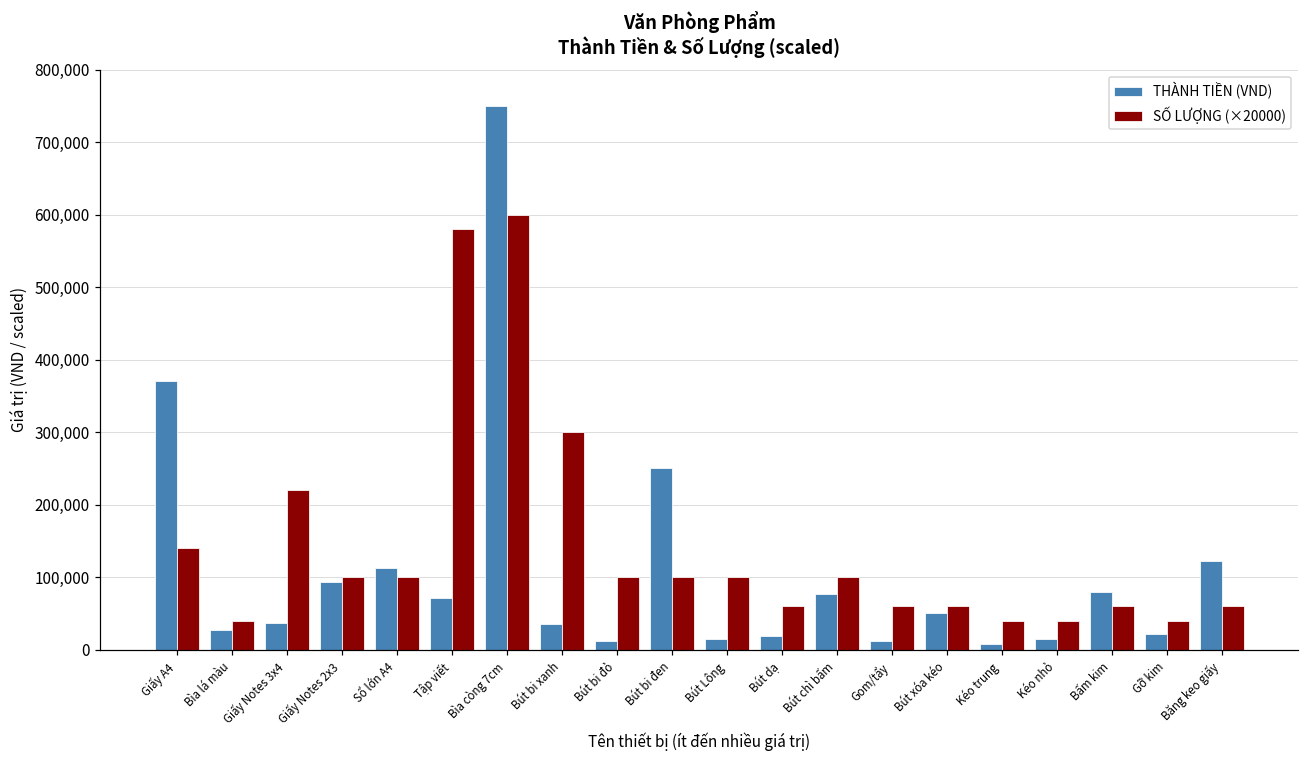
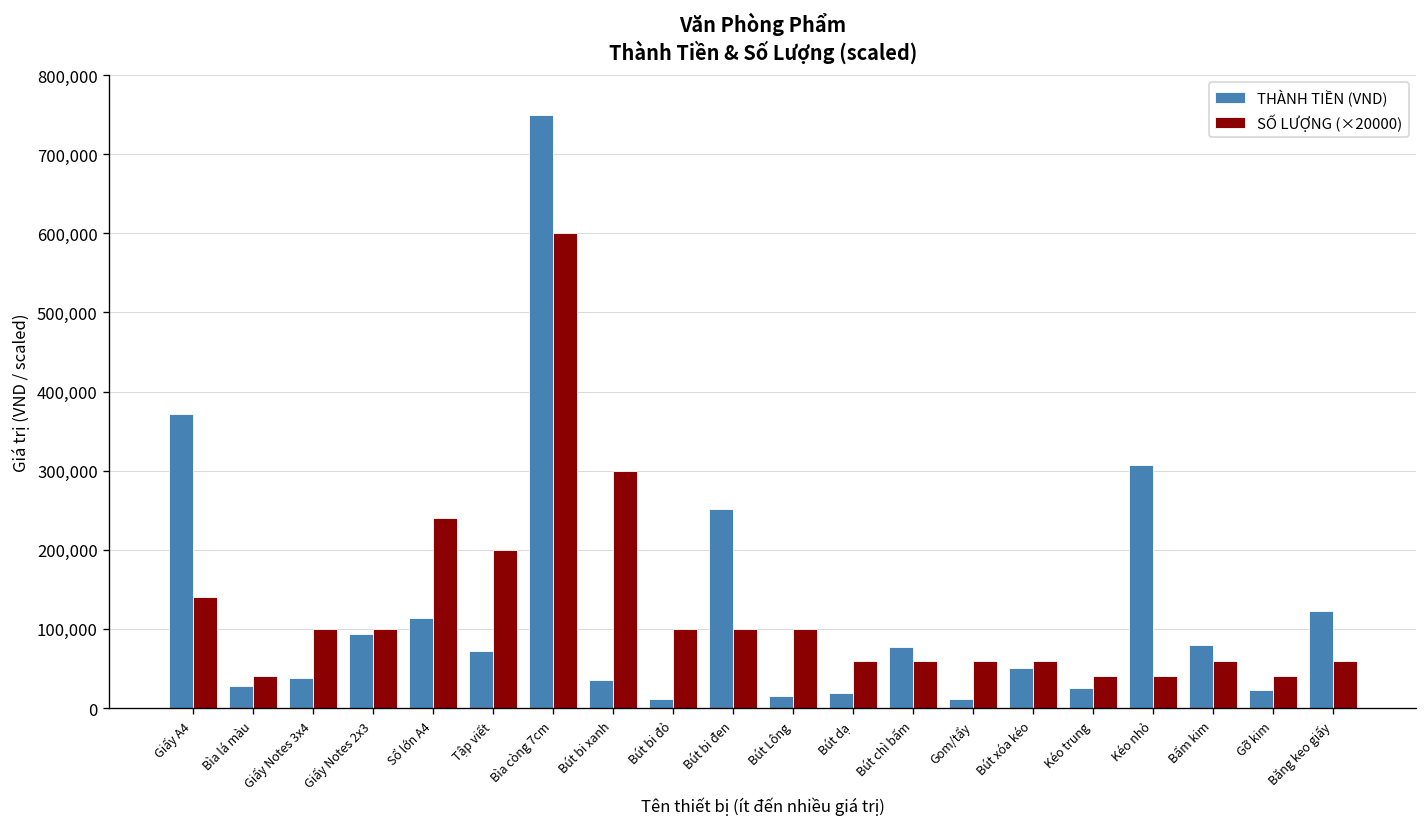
SỐ LƯỢNG (×20000), Giấy Notes 3x4: 220,000 -> 100,000
SỐ LƯỢNG (×20000), Sổ lớn A4: 100,000 -> 240,000
SỐ LƯỢNG (×20000), Tập viết: 580,000 -> 200,000
SỐ LƯỢNG (×20000), Bút chì bấm: 100,000 -> 60,000
THÀNH TIỀN (VND), Kéo trung: 10,000 -> 30,000
THÀNH TIỀN (VND), Kéo nhỏ: 20,000 -> 310,000
